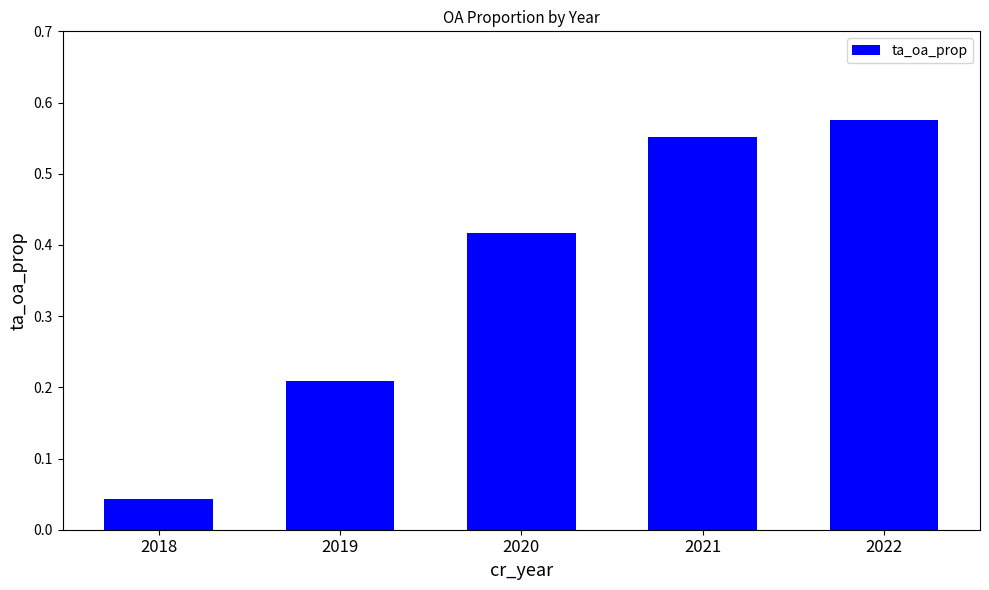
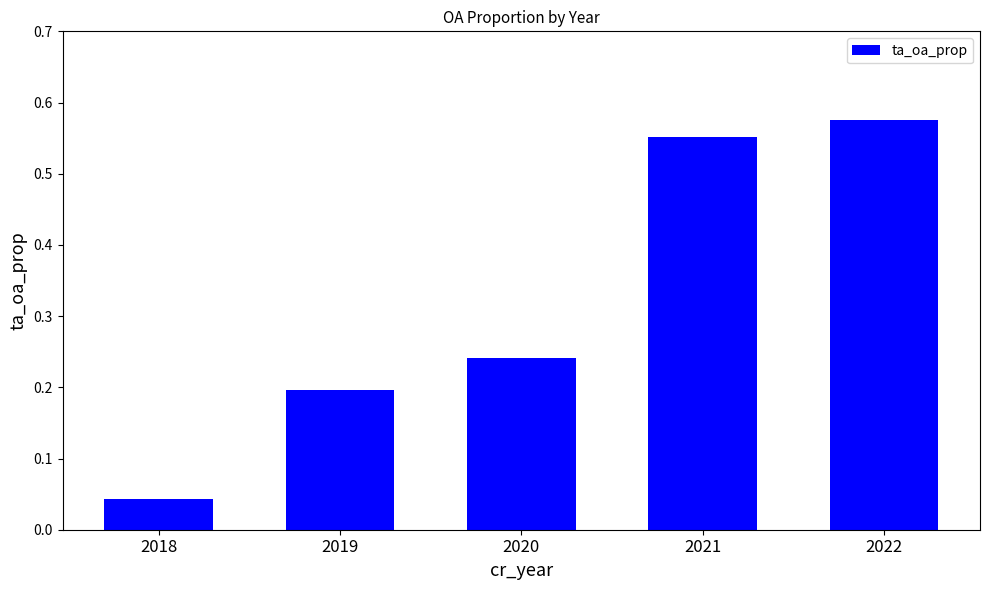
2019: 0.21 -> 0.20
2020: 0.42 -> 0.24
